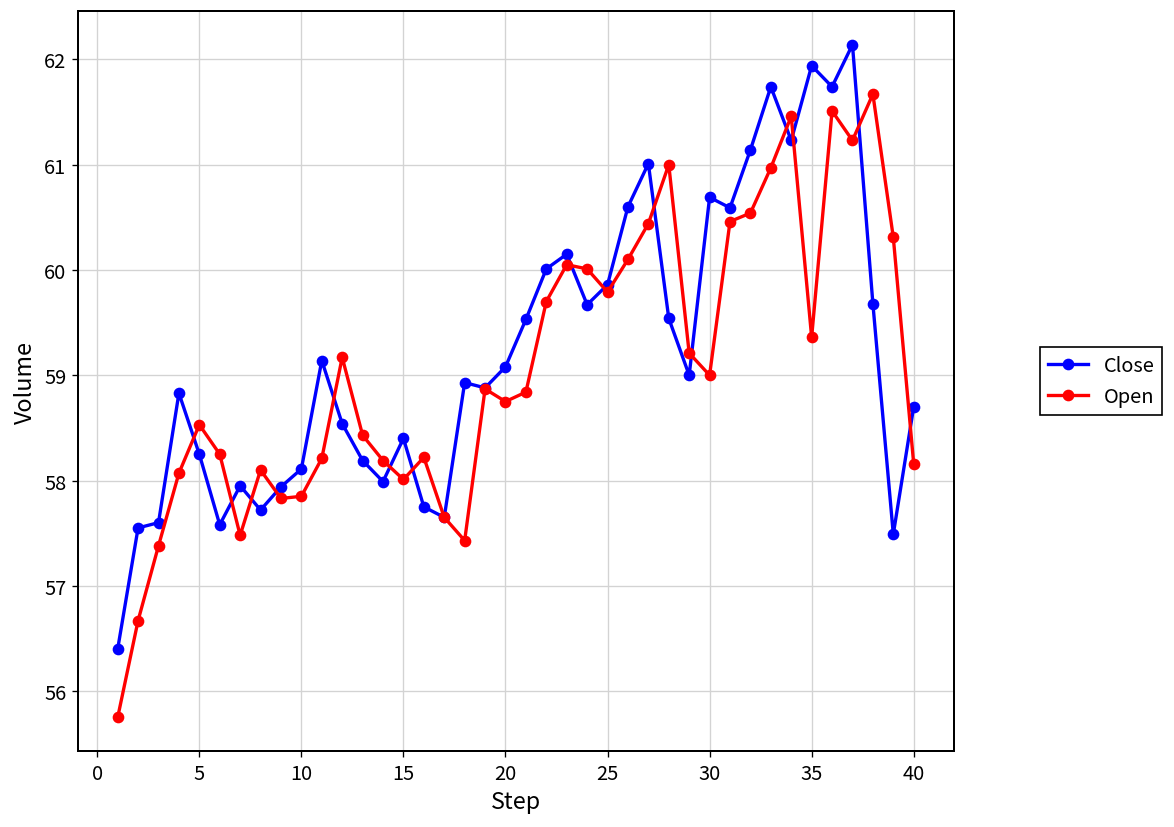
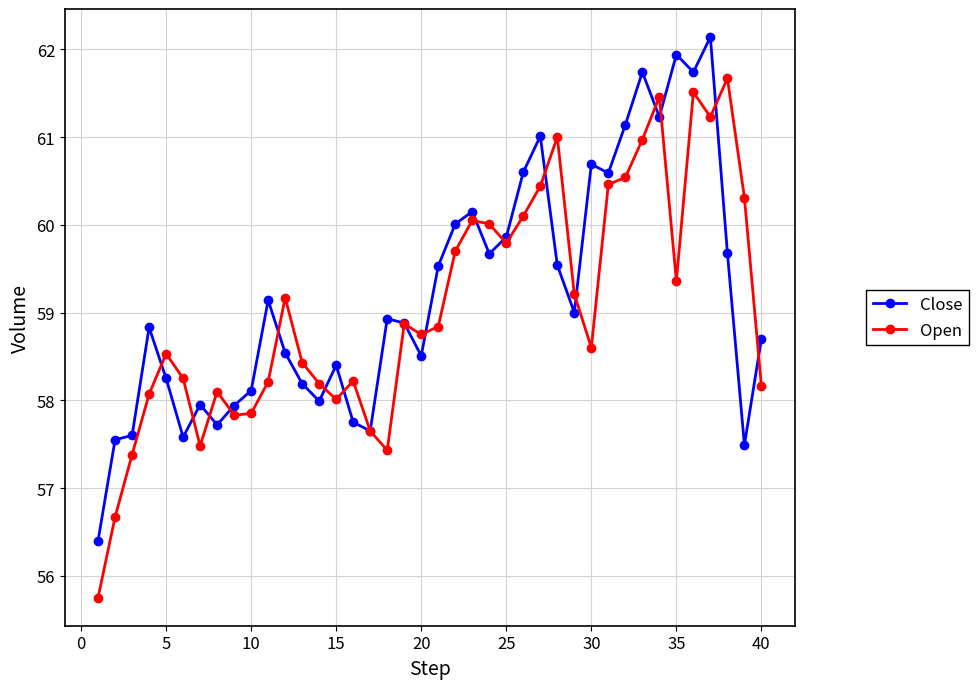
Close, 20: 59.1 -> 58.5
Open, 30: 59.0 -> 58.6
